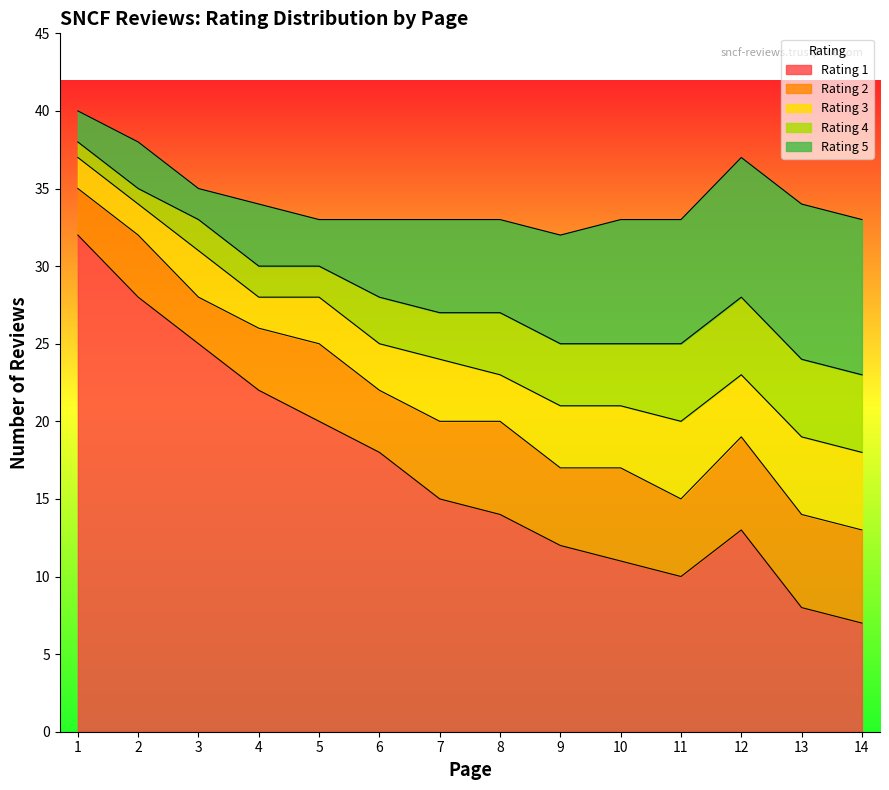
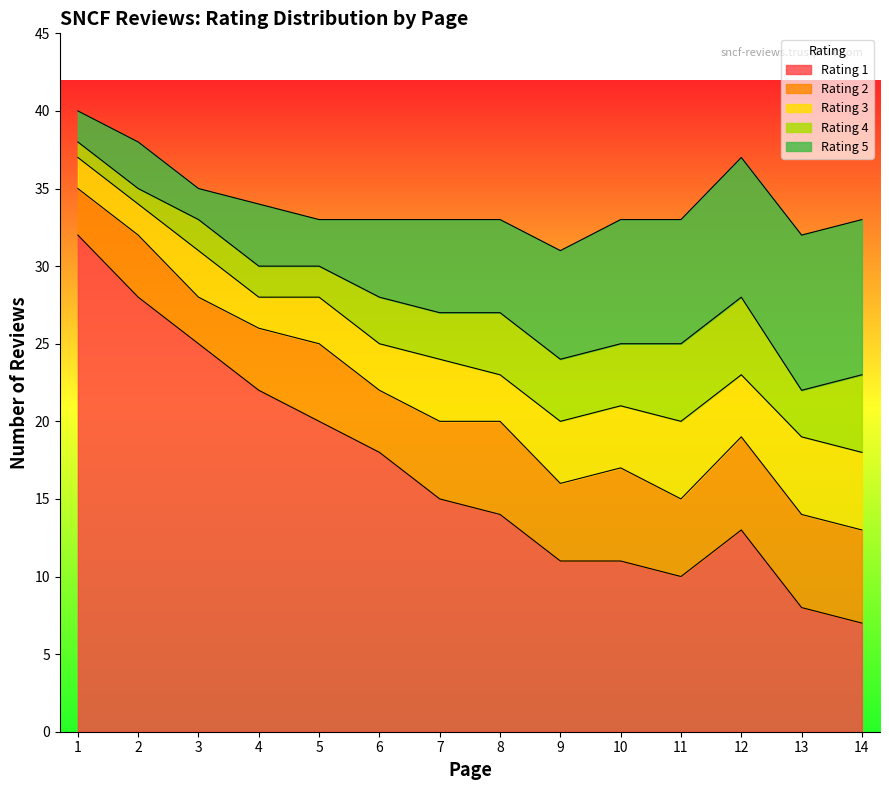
Rating 1, 9: 12 -> 11
Rating 4, 13: 5 -> 3
